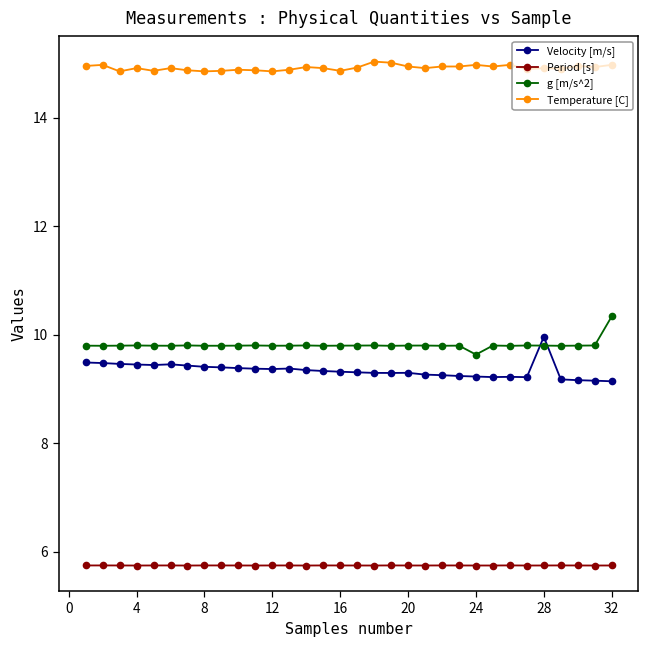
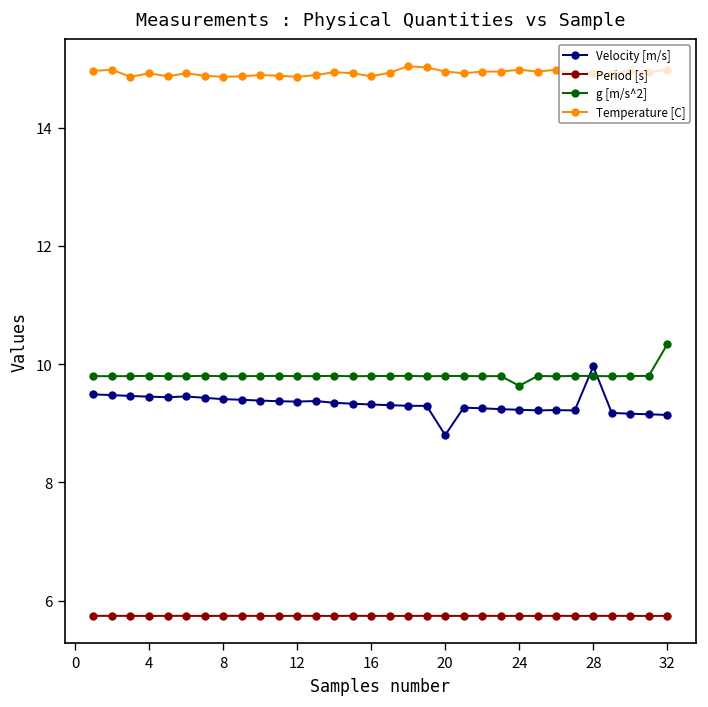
Velocity [m/s], 20: 9.3 -> 8.8
